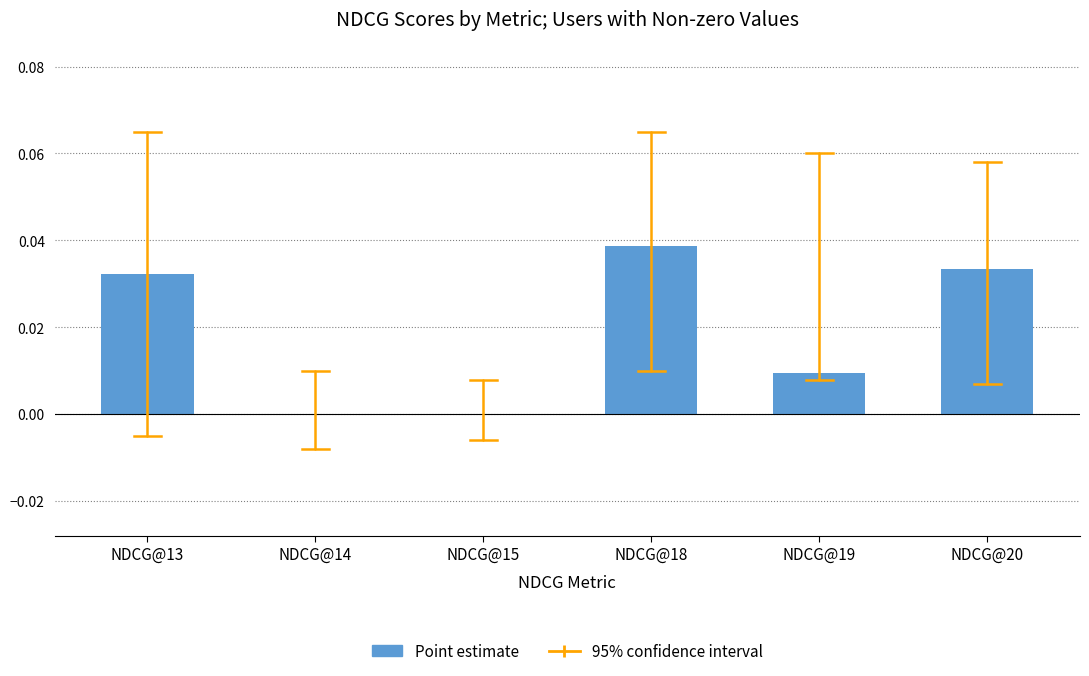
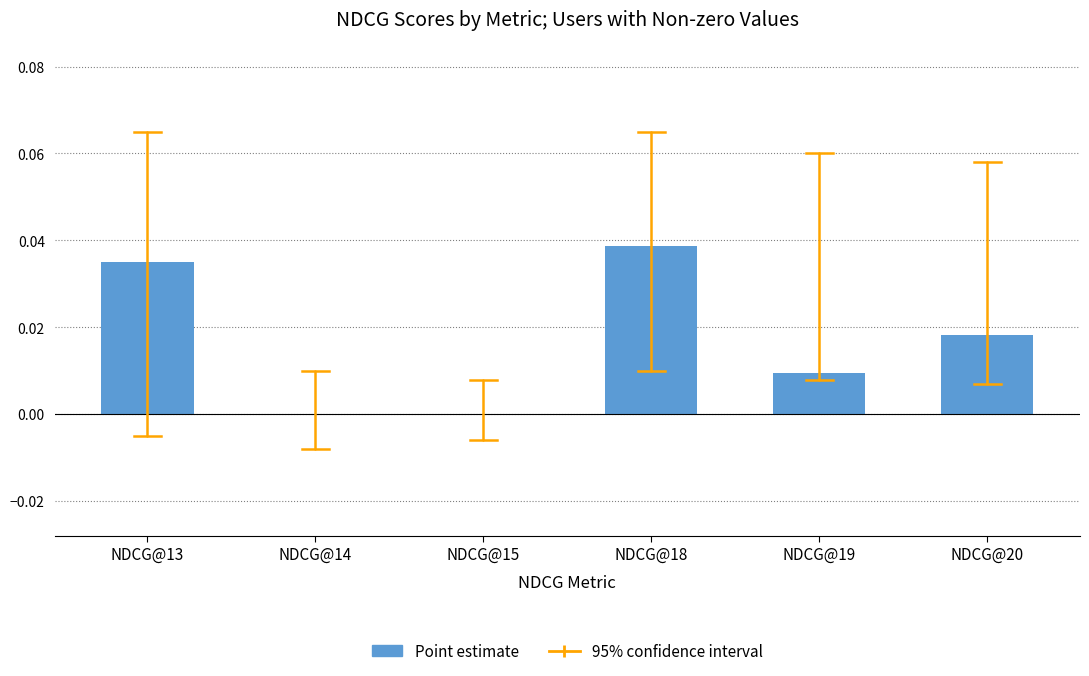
Point estimate, NDCG@13: 0.032 -> 0.035
Point estimate, NDCG@20: 0.033 -> 0.018
